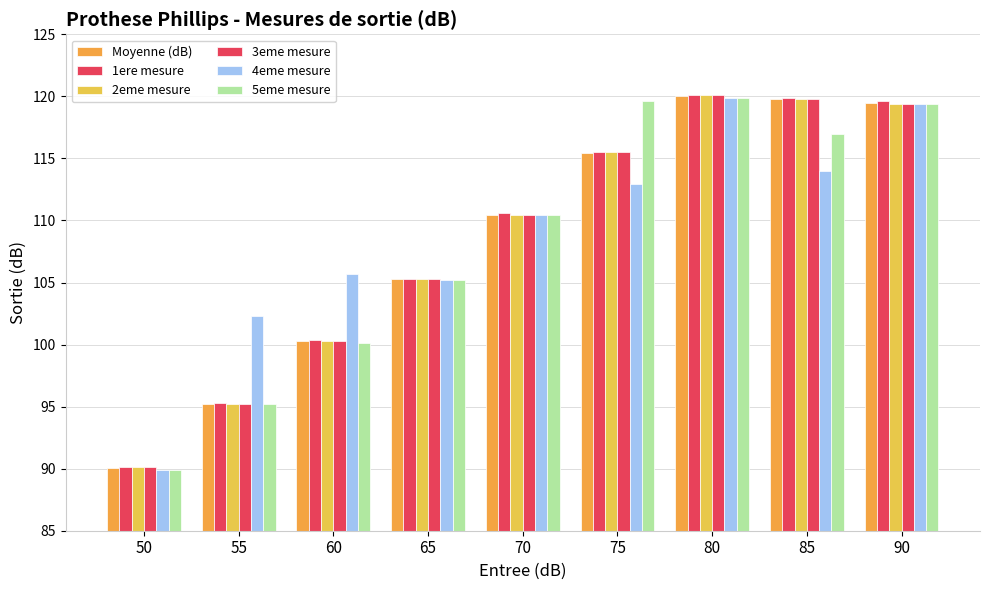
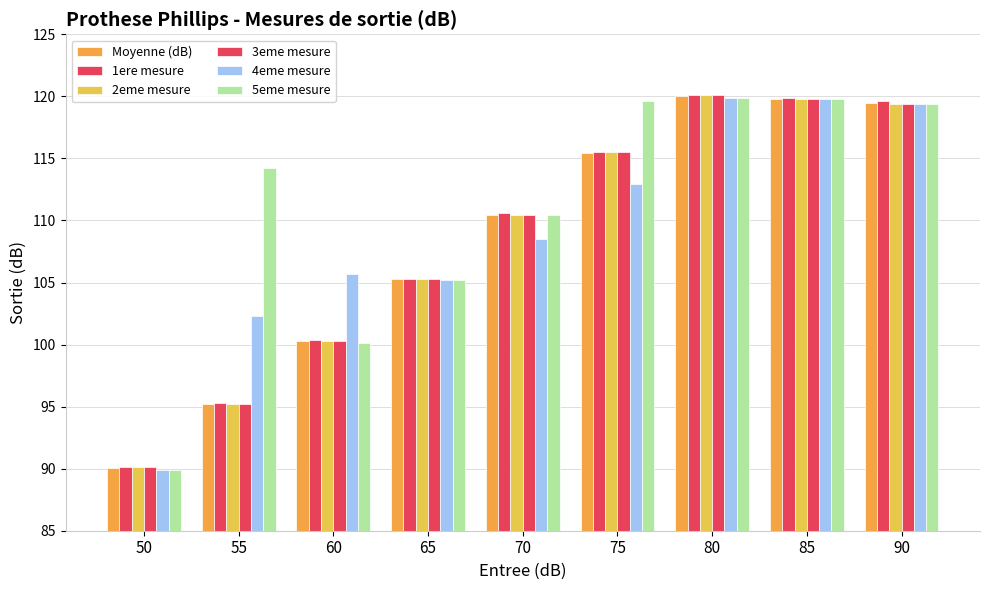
5eme mesure, 55: 95.2 -> 114.2
4eme mesure, 70: 110.4 -> 108.5
4eme mesure, 85: 114.0 -> 119.8
5eme mesure, 85: 117.0 -> 119.8
